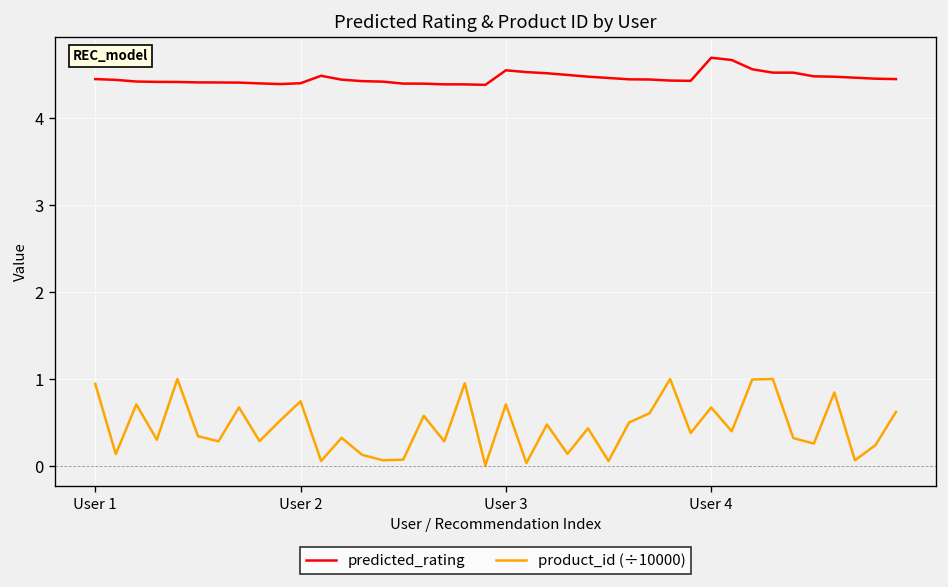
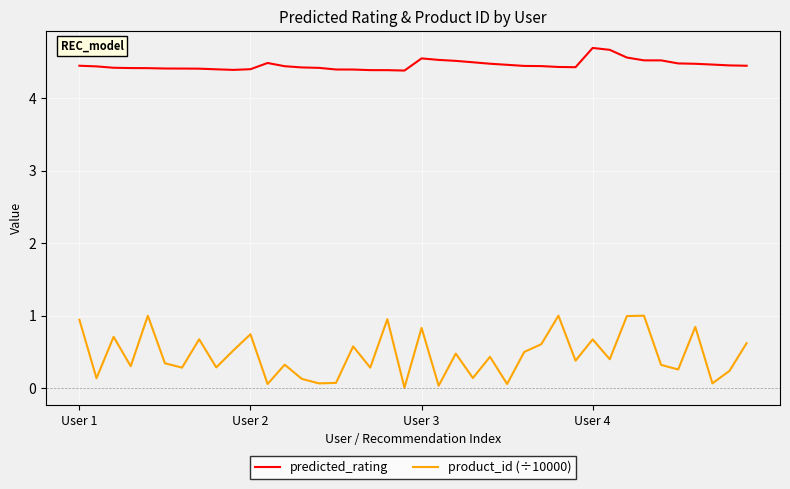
product_id (÷10000), User 3: 0.7 -> 0.8
